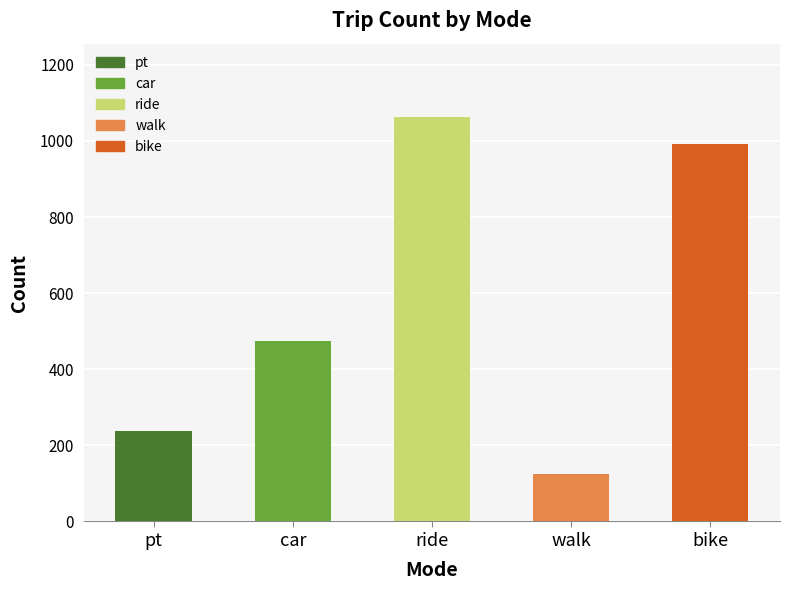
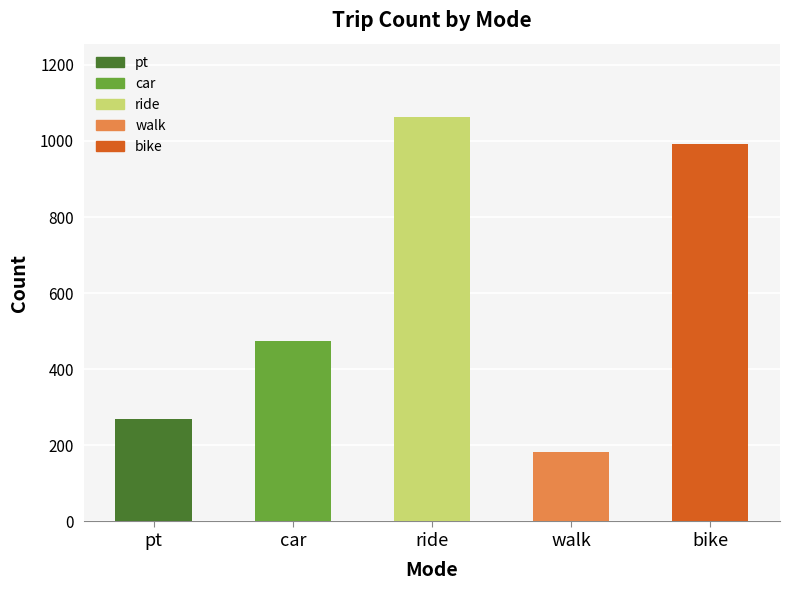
pt: 240 -> 270
walk: 130 -> 180
